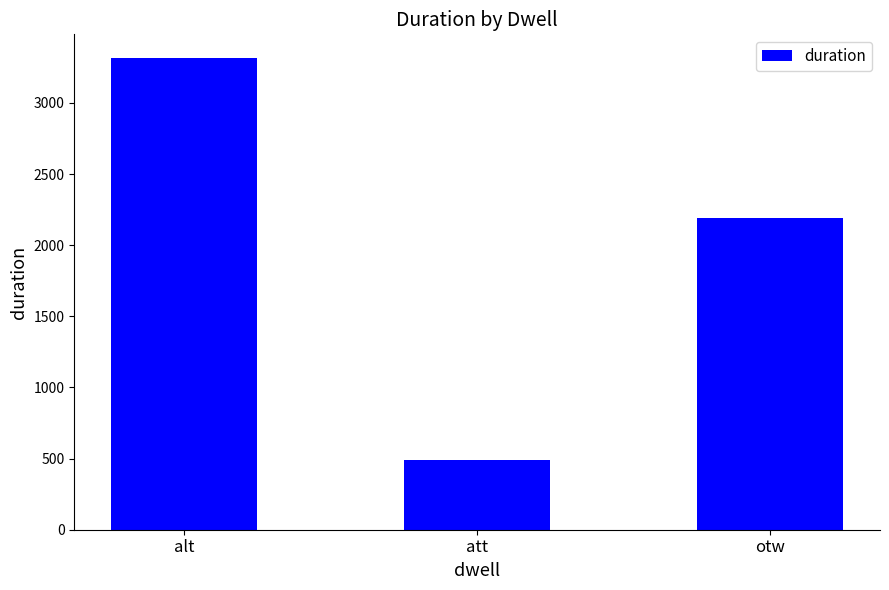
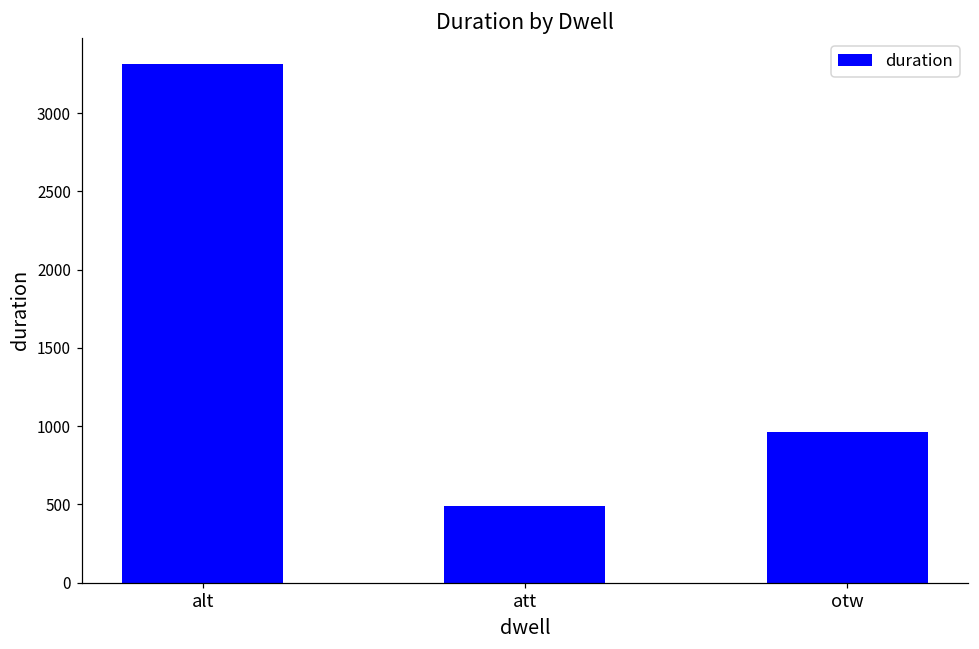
otw: 2190 -> 970
